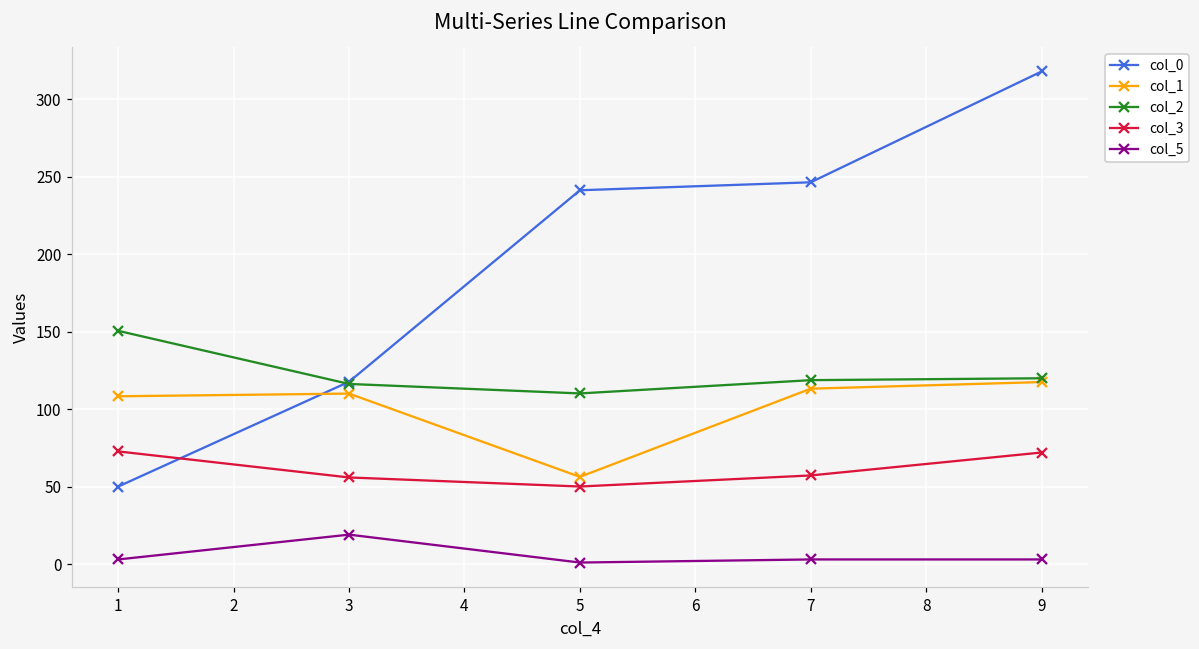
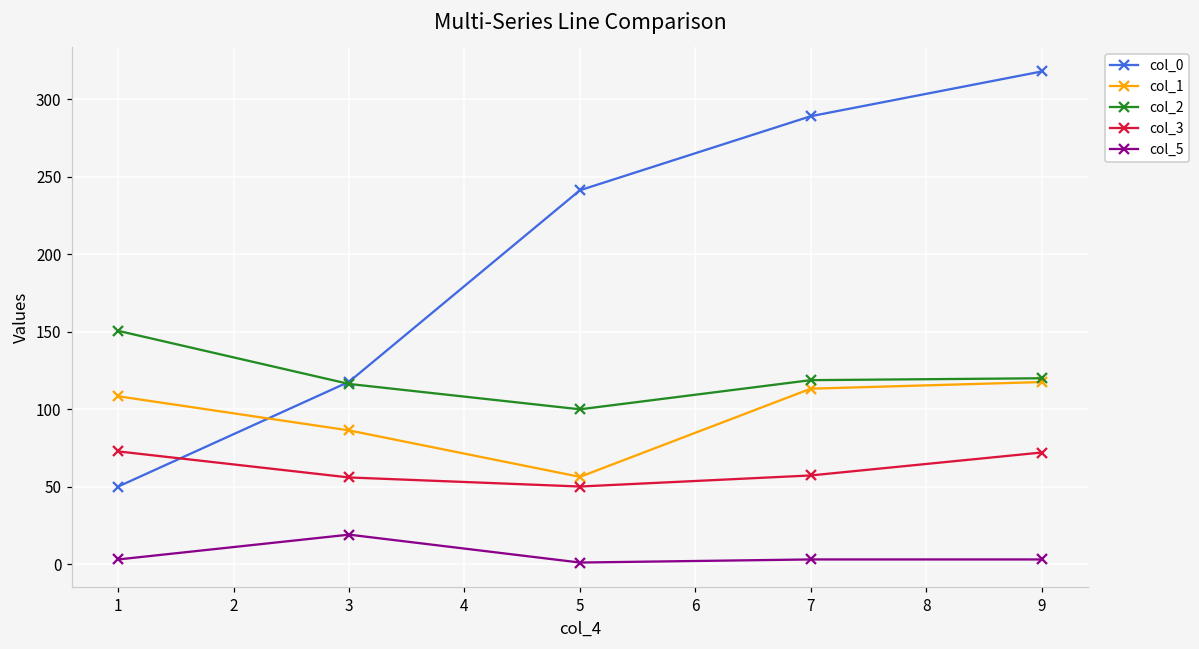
col_1, 3: 110 -> 86
col_2, 5: 110 -> 100
col_0, 7: 246 -> 289
